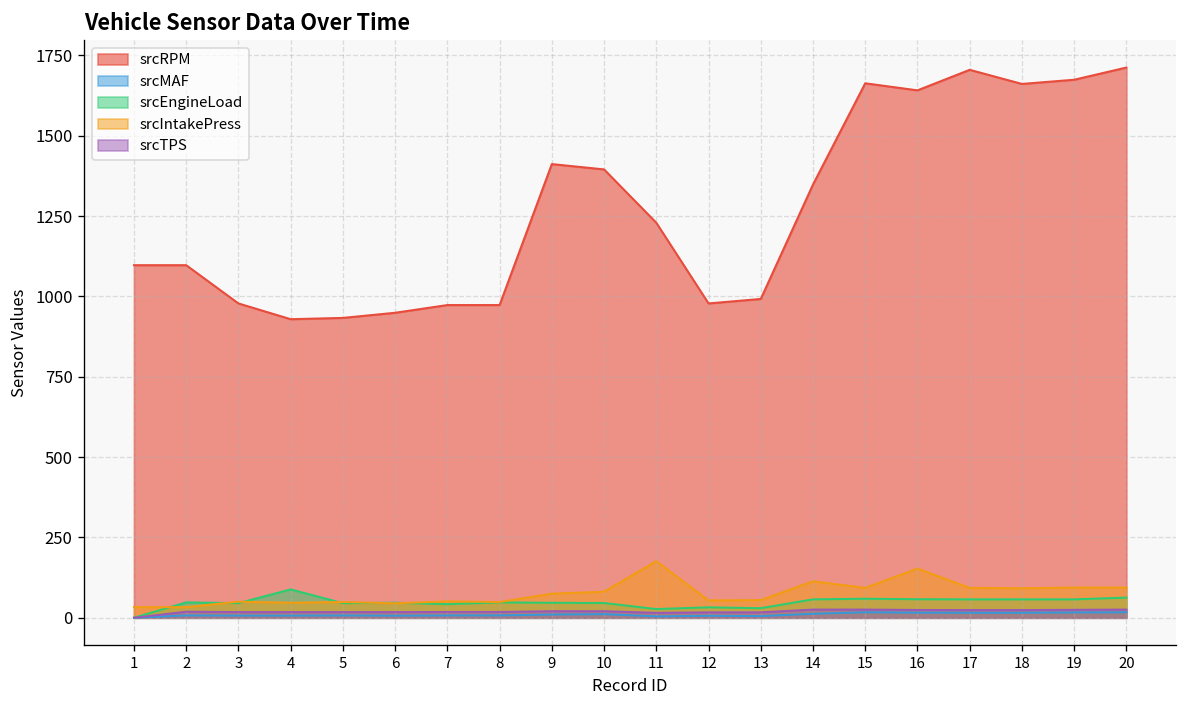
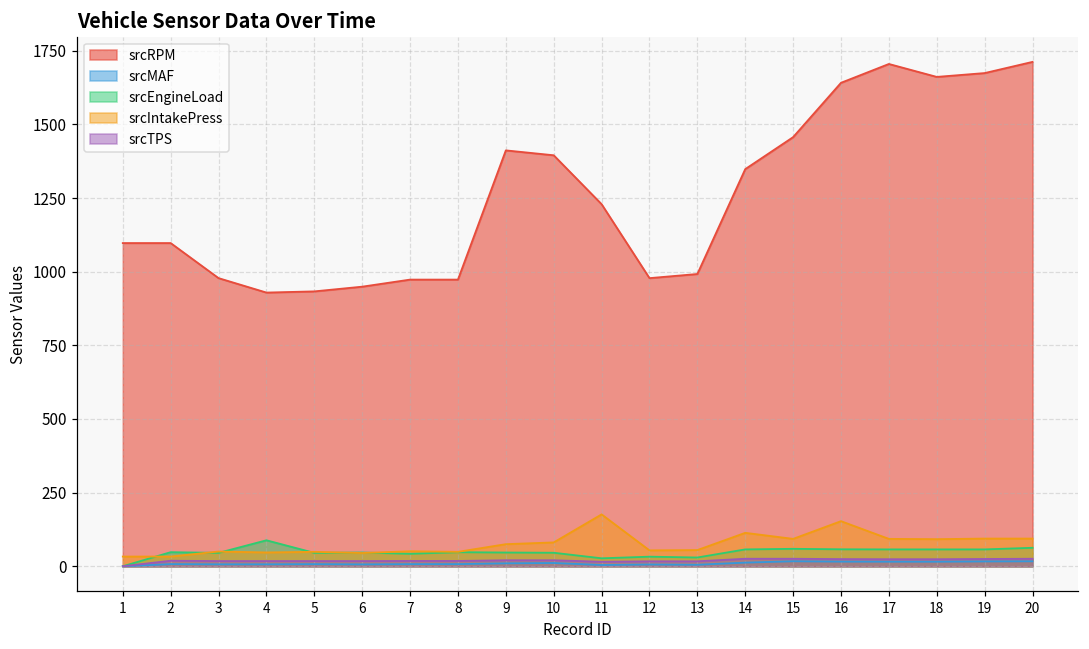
srcRPM, 15: 1660 -> 1460
